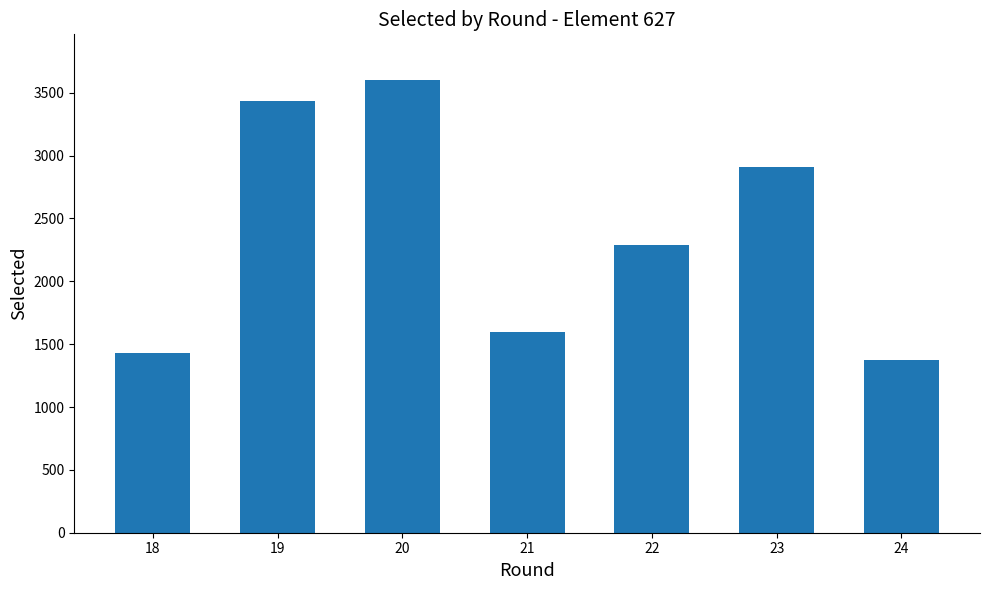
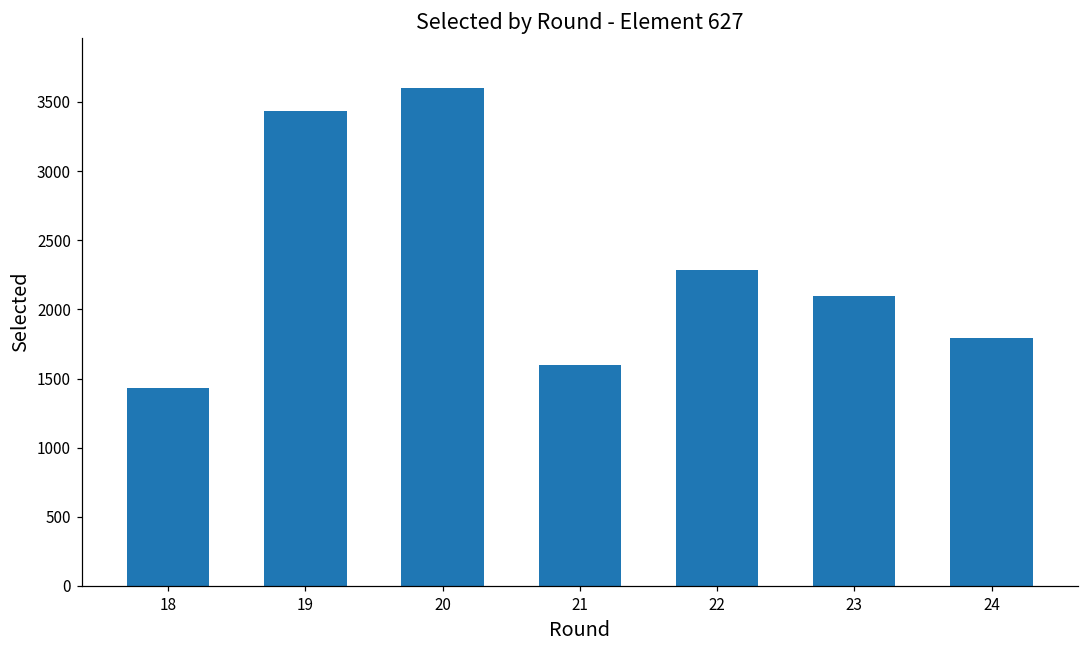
23: 2910 -> 2100
24: 1380 -> 1790
